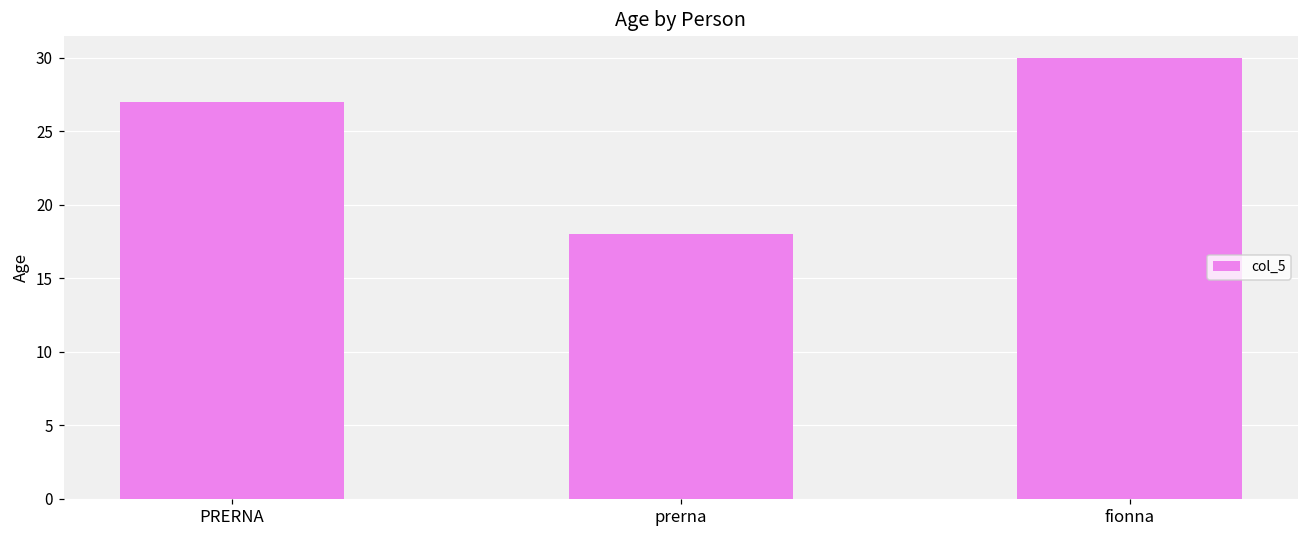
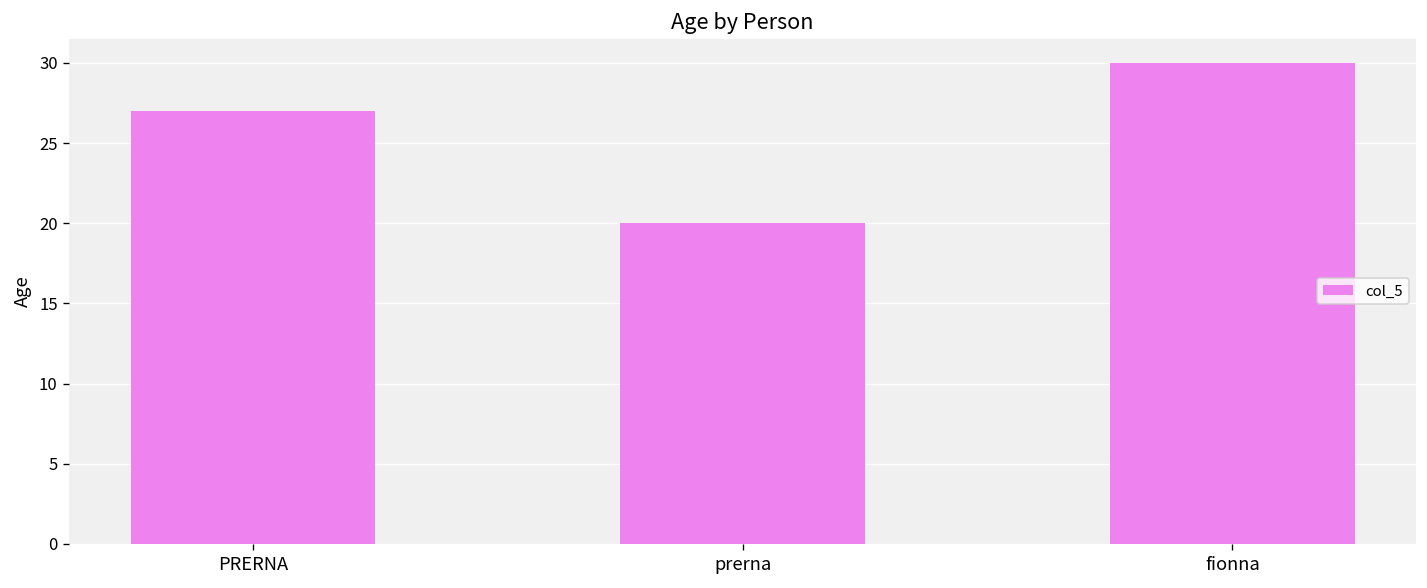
prerna: 18 -> 20
